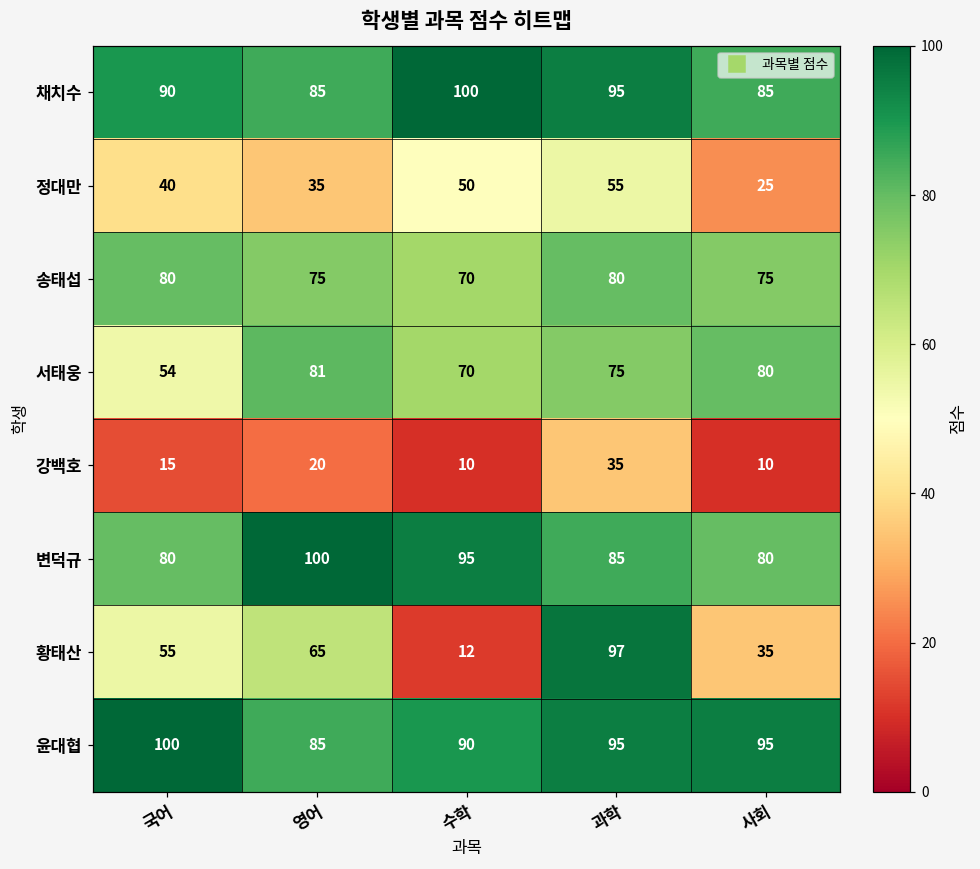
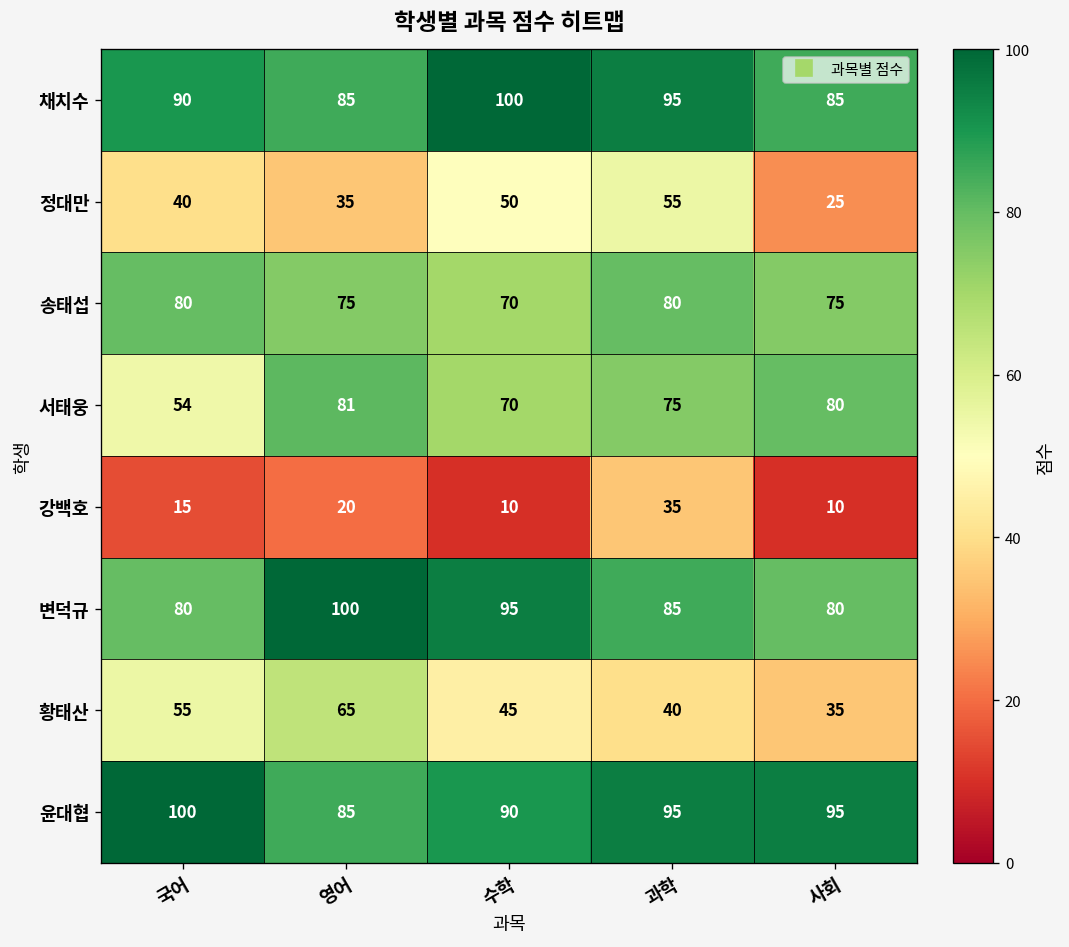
황태산, 수학: 12 -> 45
황태산, 과학: 97 -> 40
